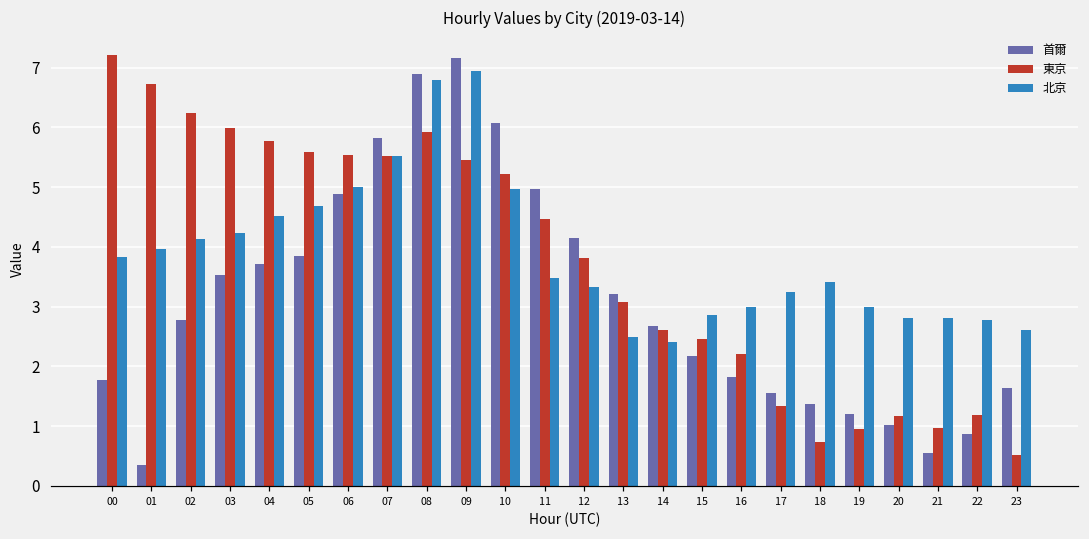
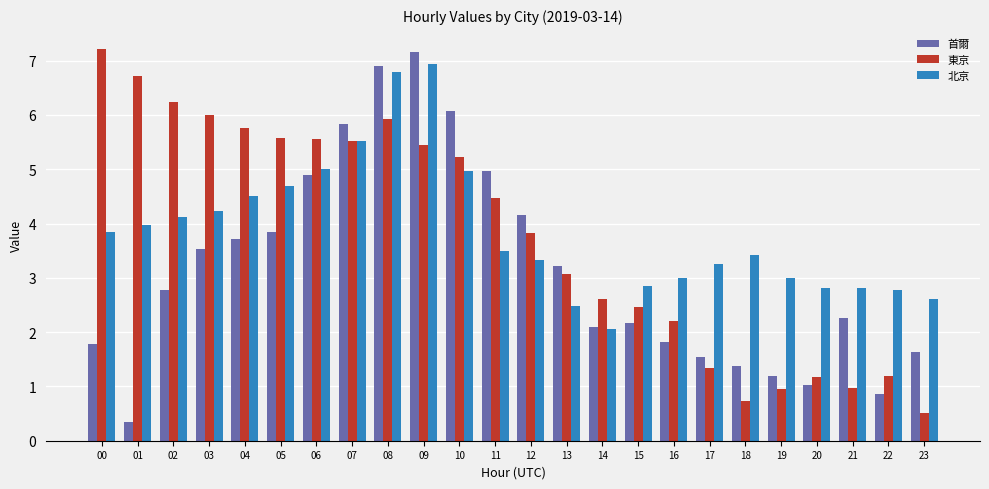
首爾, 14: 2.7 -> 2.1
北京, 14: 2.4 -> 2.1
首爾, 21: 0.5 -> 2.3
